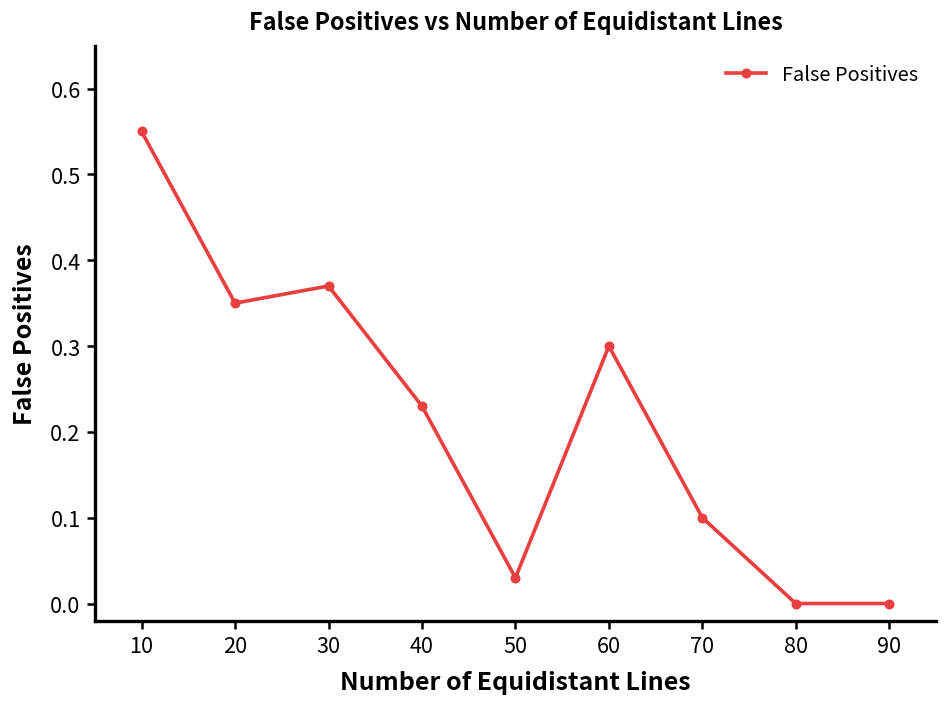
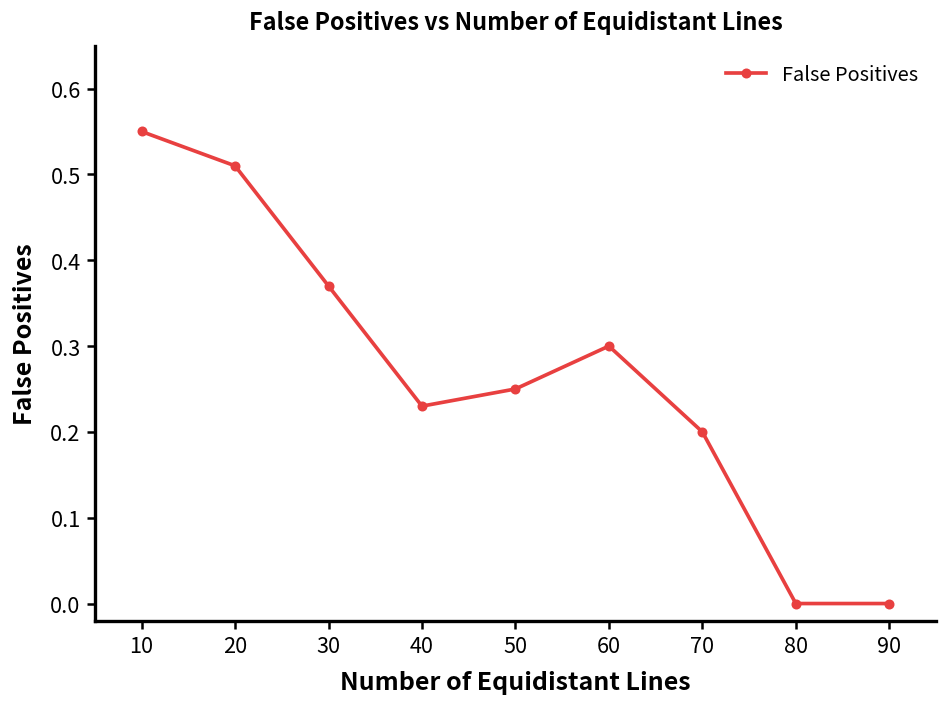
20: 0.35 -> 0.51
50: 0.03 -> 0.25
70: 0.1 -> 0.2
